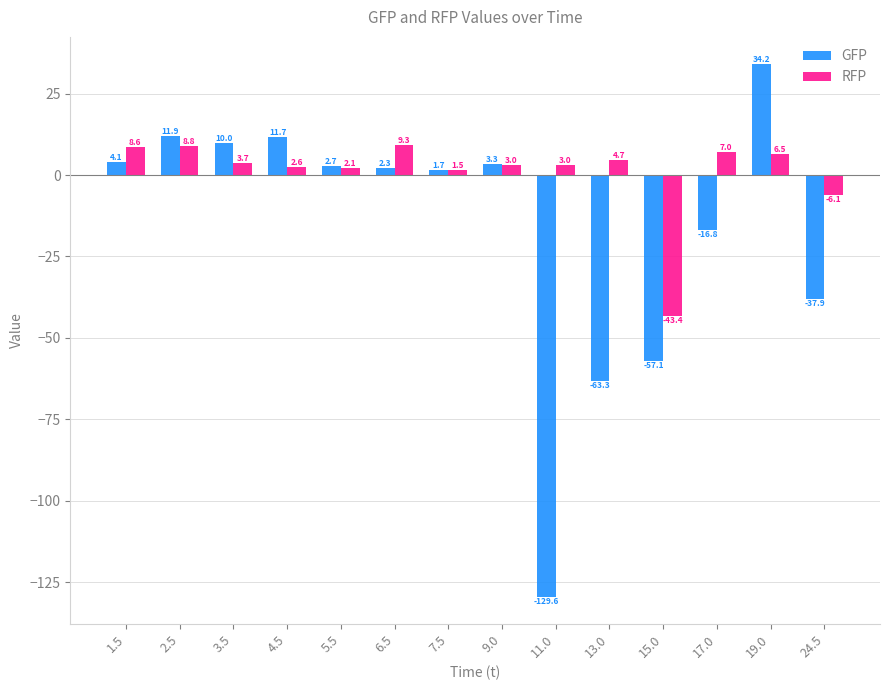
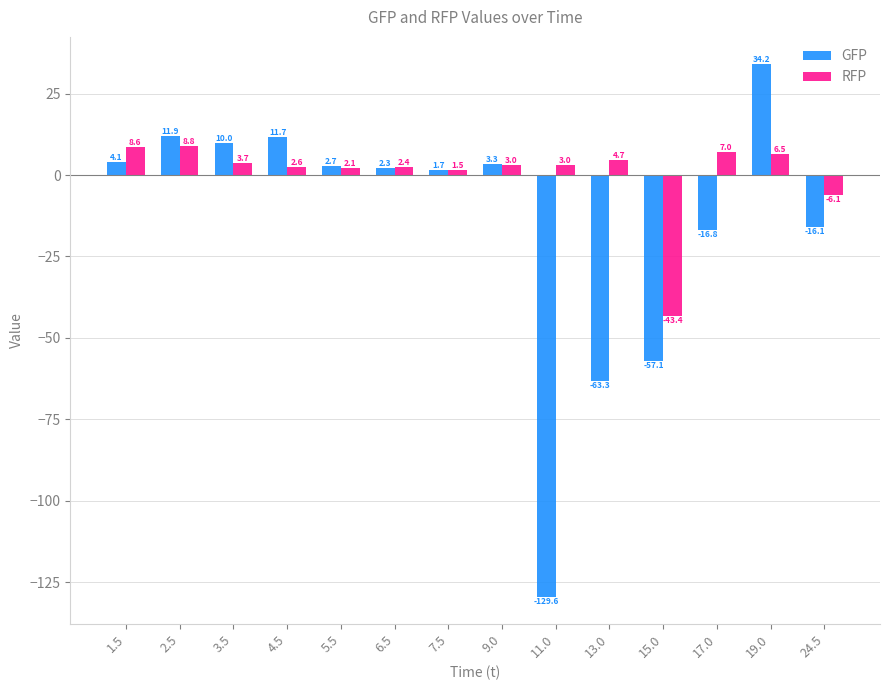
RFP, 6.5: 9.3 -> 2.4
GFP, 24.5: -37.9 -> -16.1
